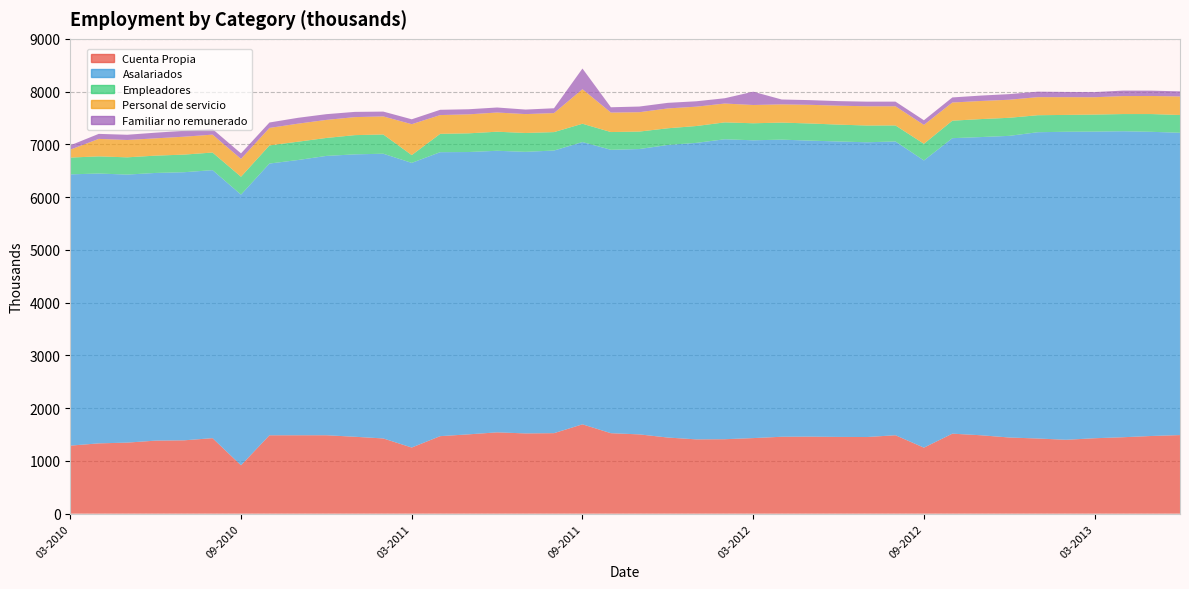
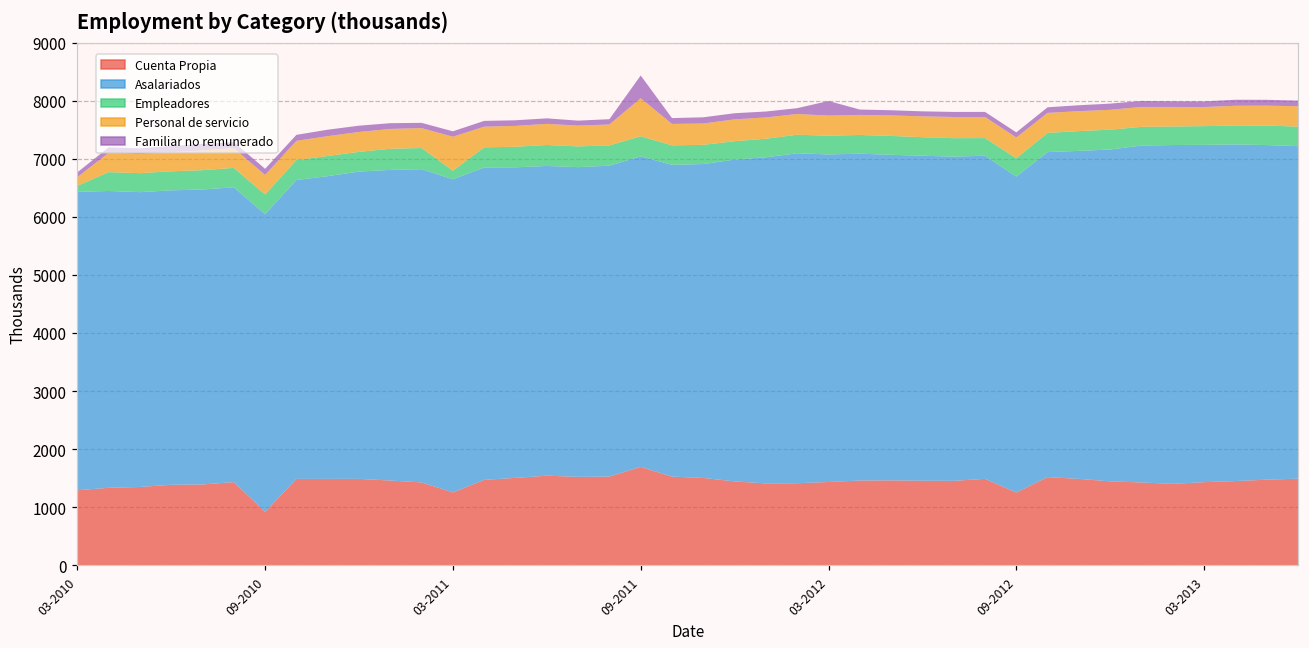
Empleadores, 03-2010: 300 -> 100
